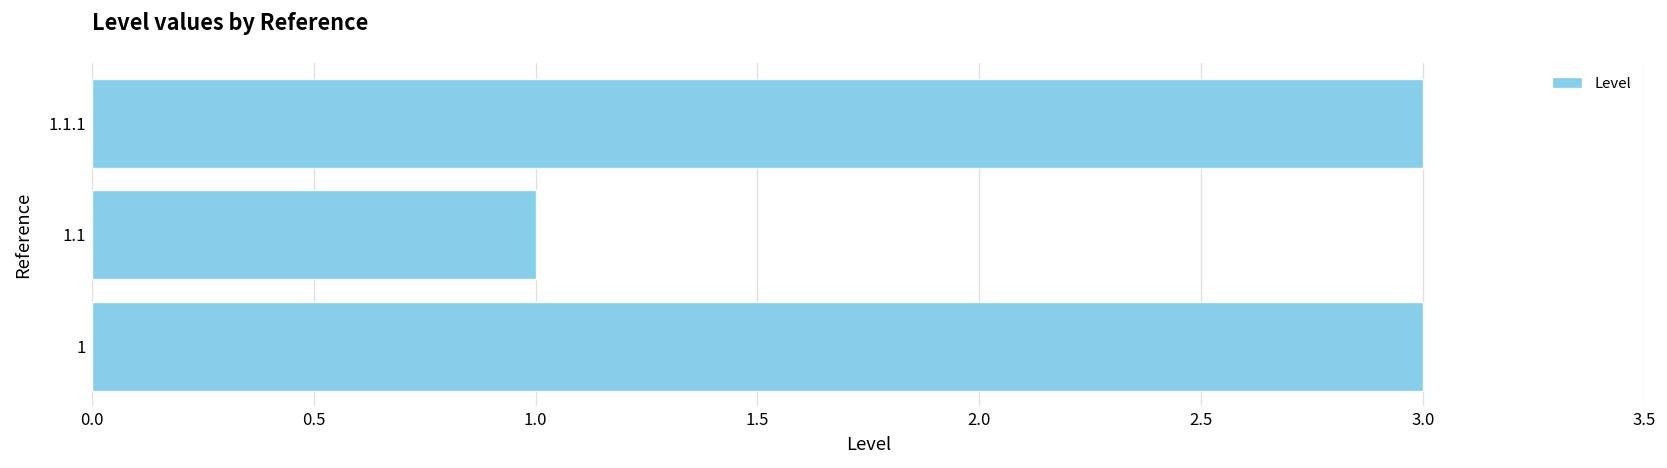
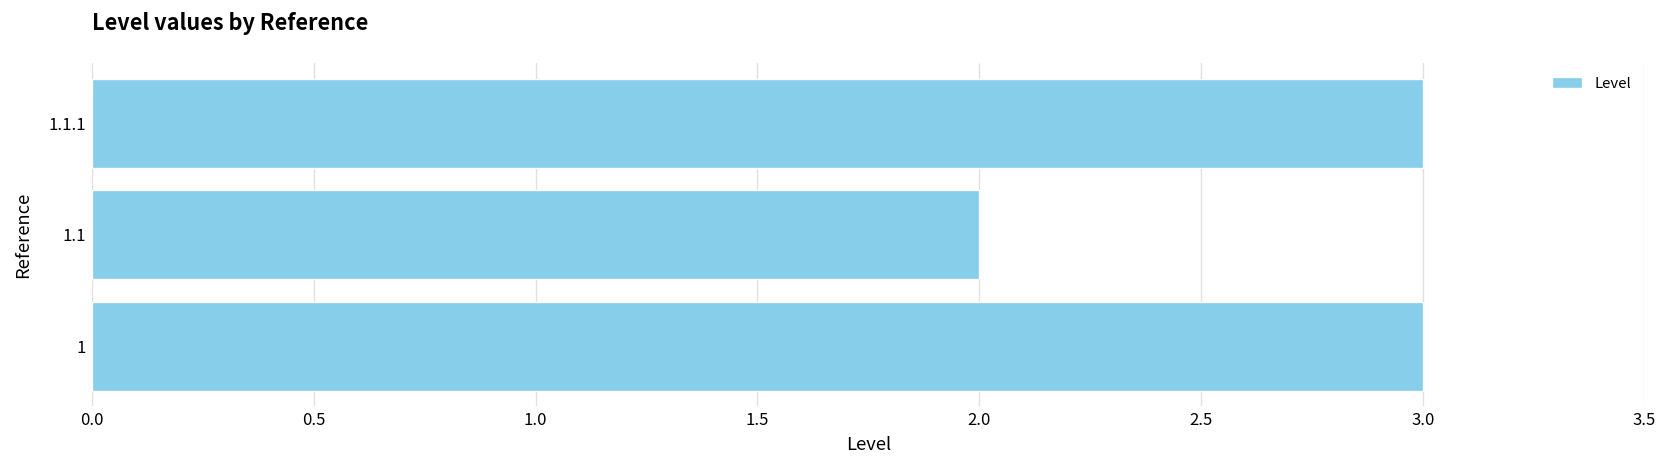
1.1: 1 -> 2
